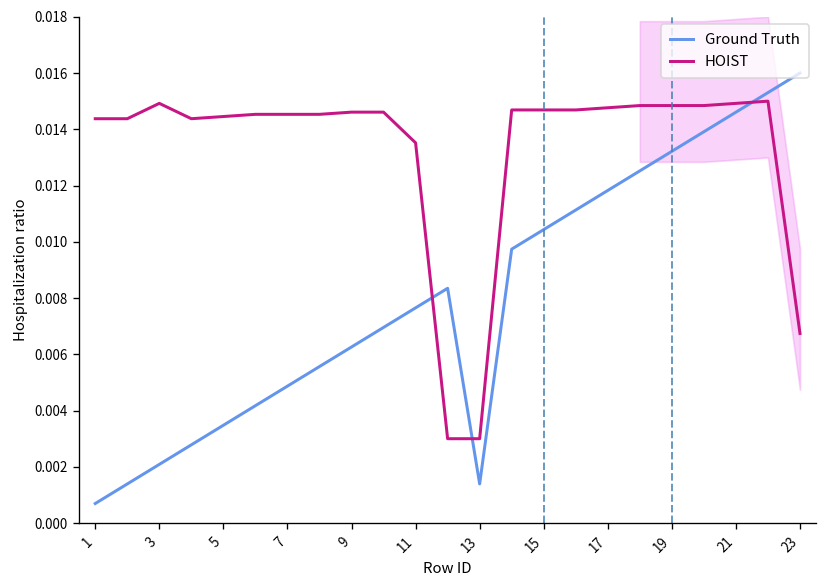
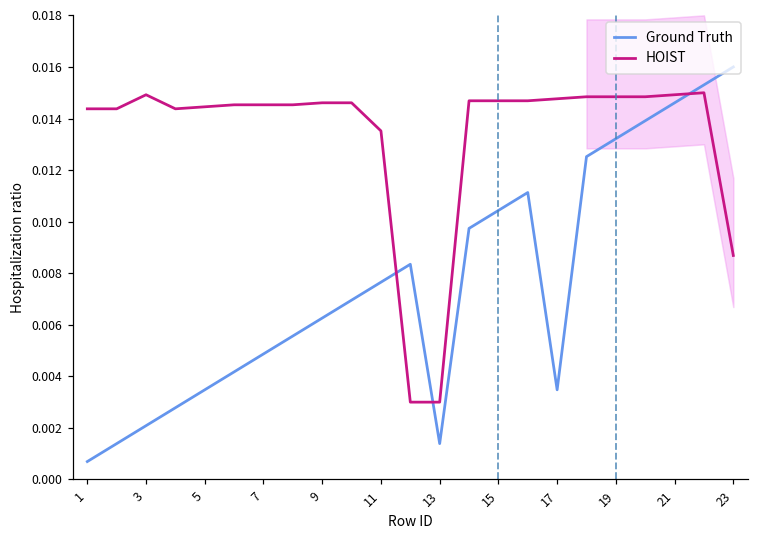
Ground Truth, 17: 0.0118 -> 0.0035
HOIST, 23: 0.0067 -> 0.0087
